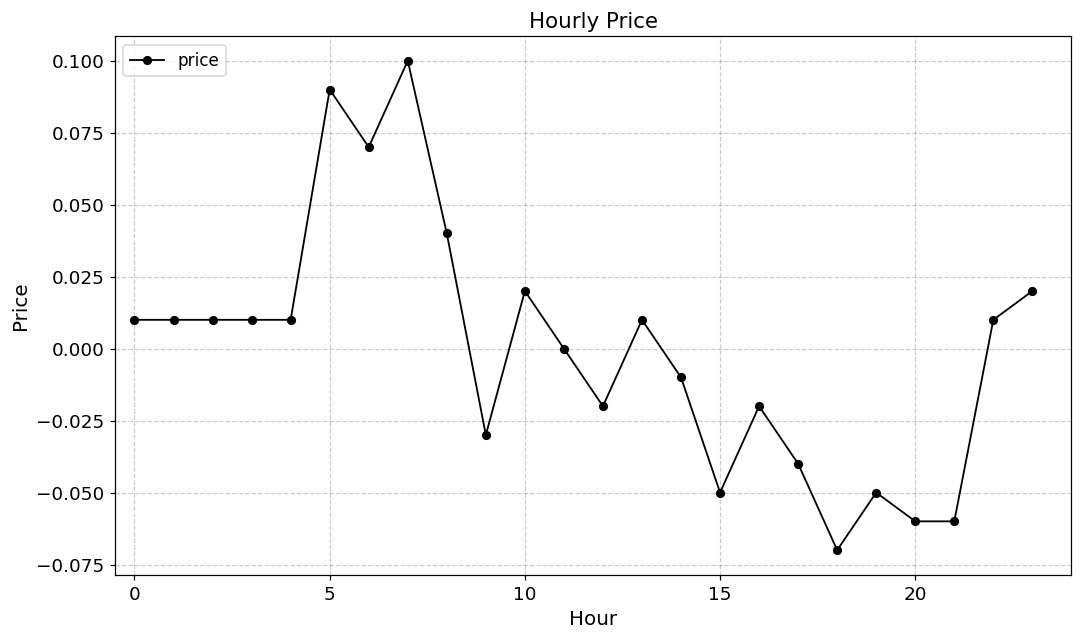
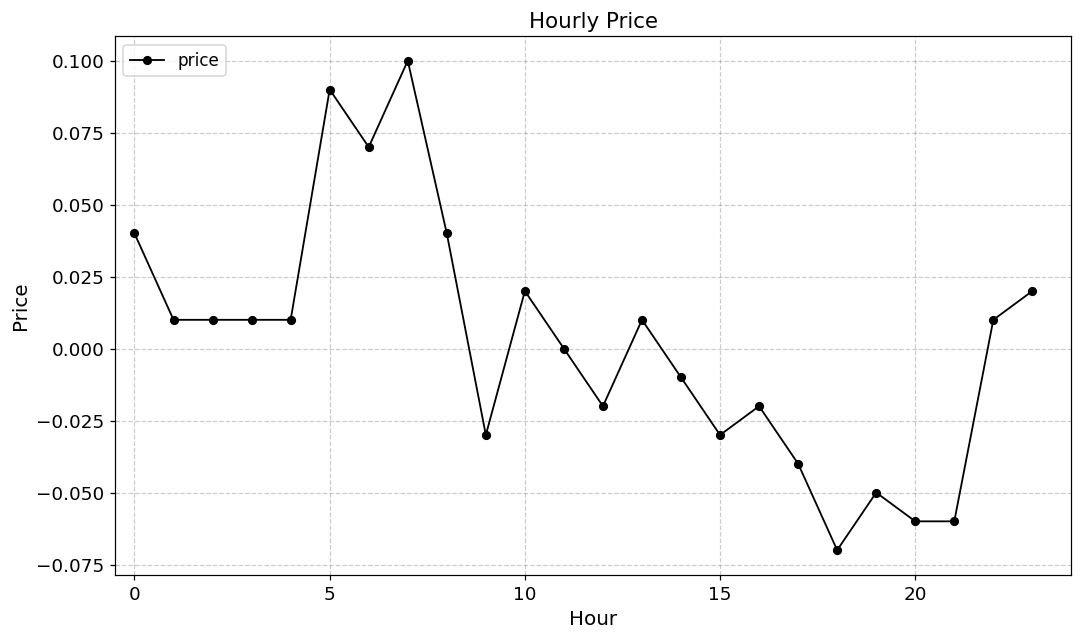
0: 0.01 -> 0.04
15: -0.05 -> -0.03
